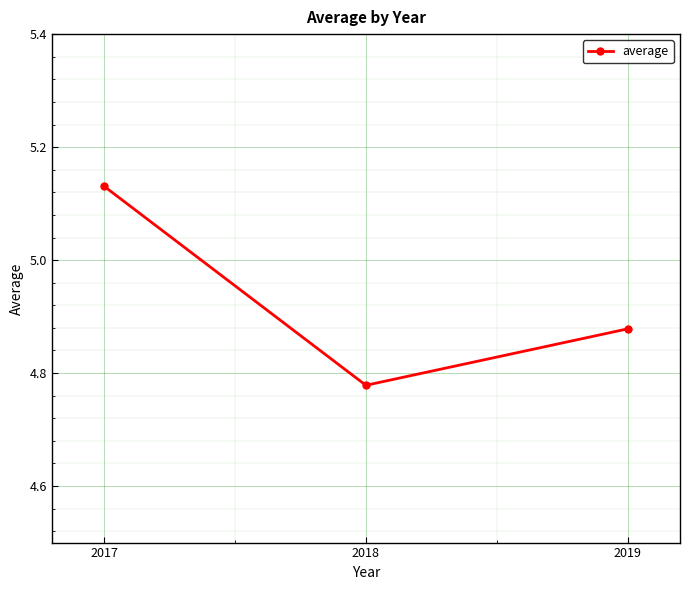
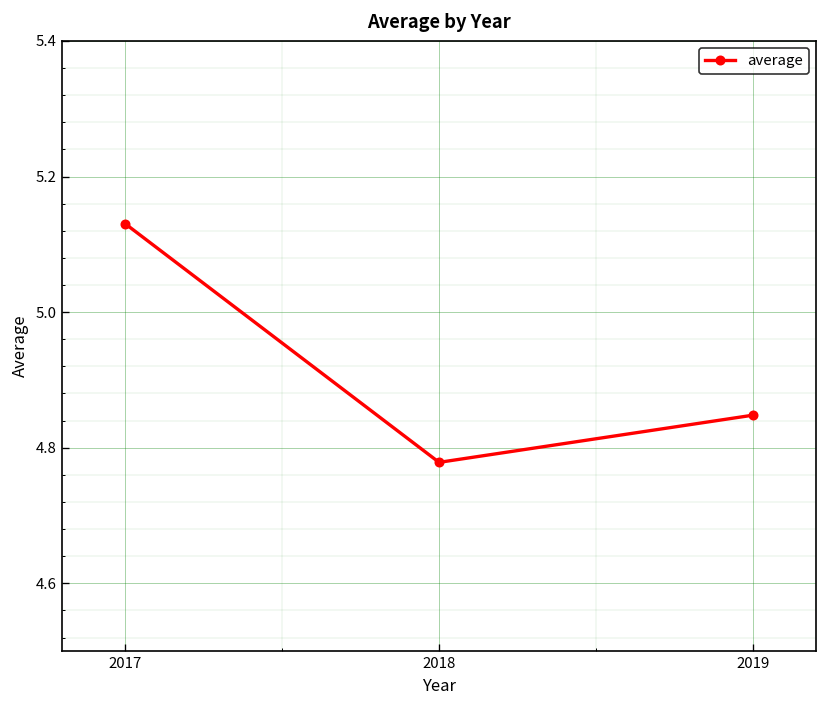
2019: 4.88 -> 4.85
